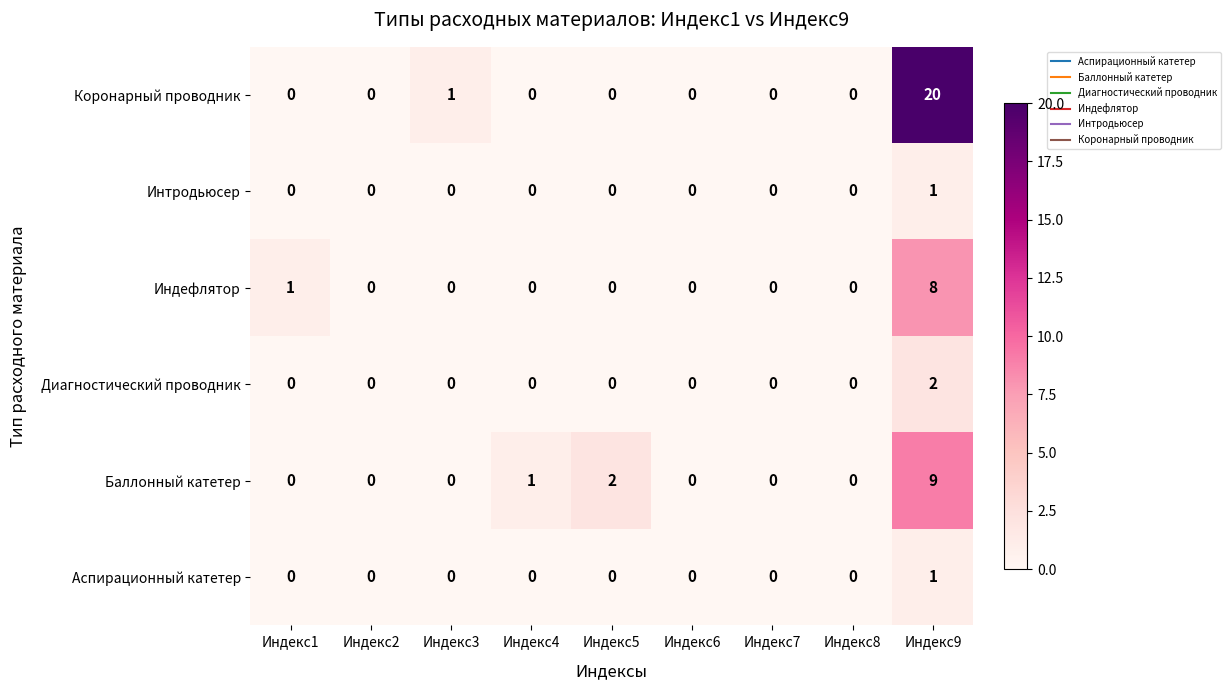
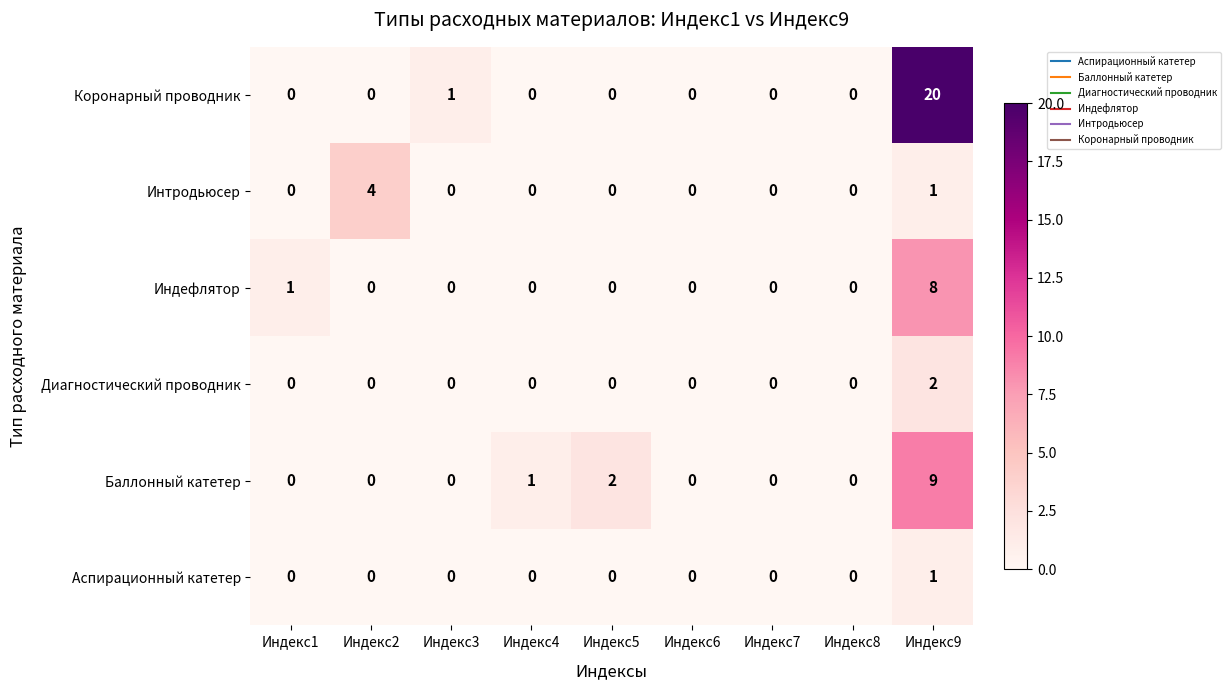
Интродьюсер, Индекс2: 0 -> 4
